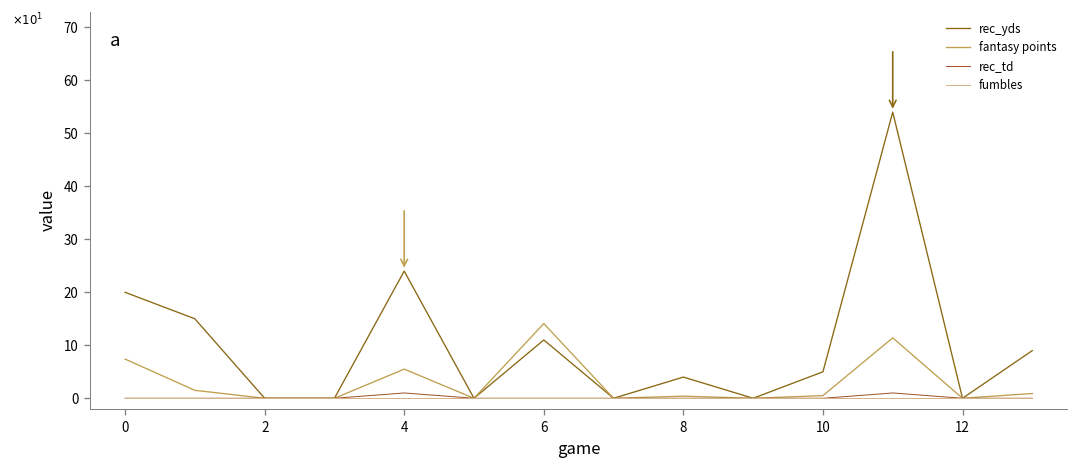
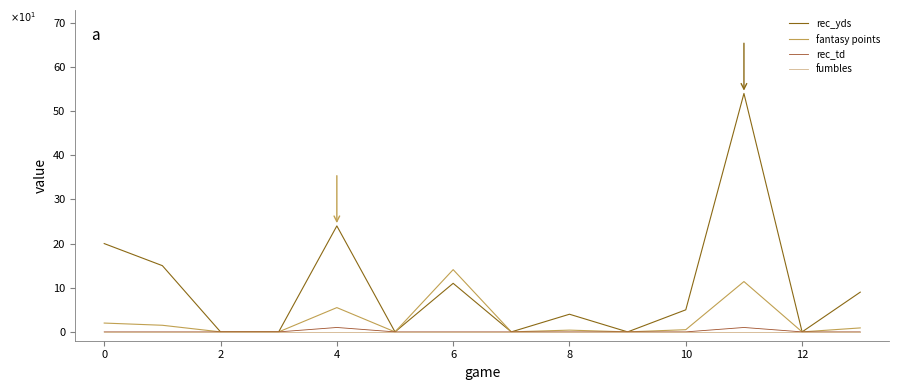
fantasy points, 0: 7 -> 2
